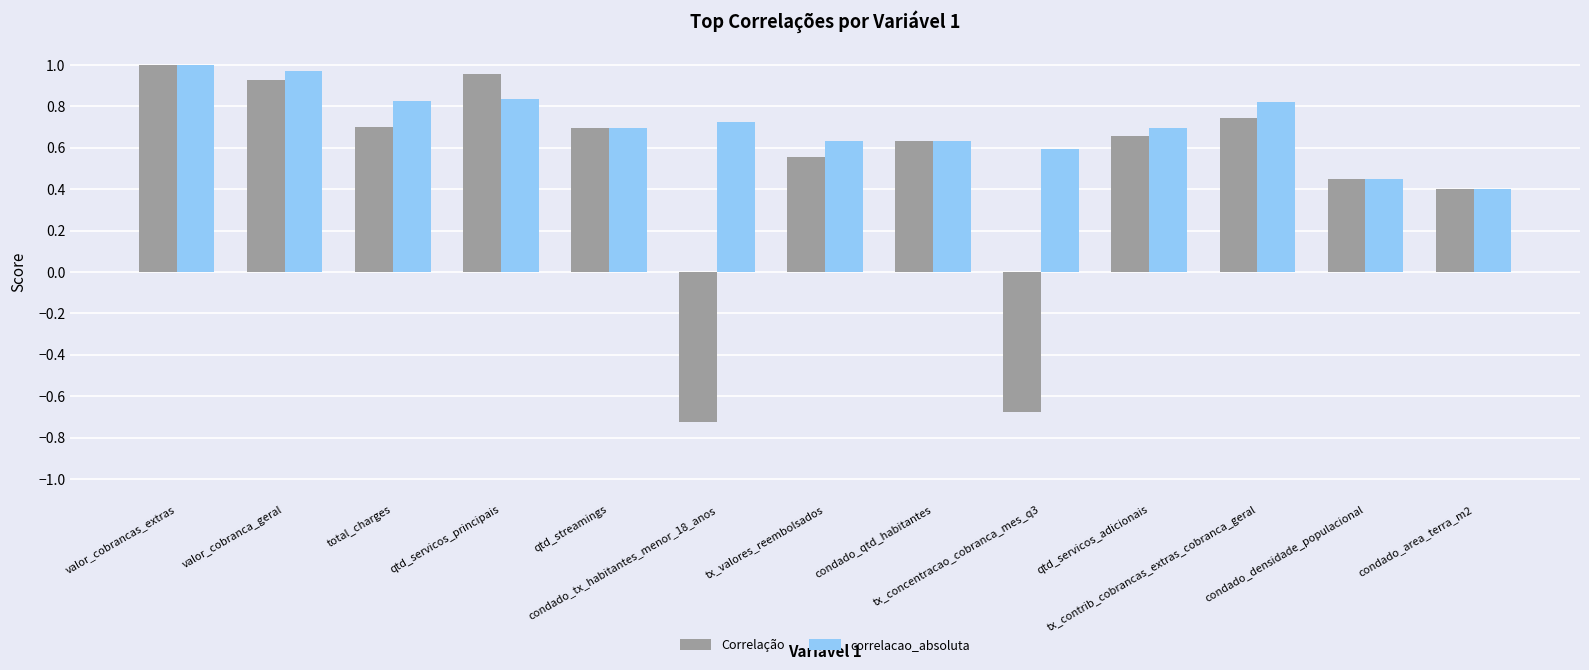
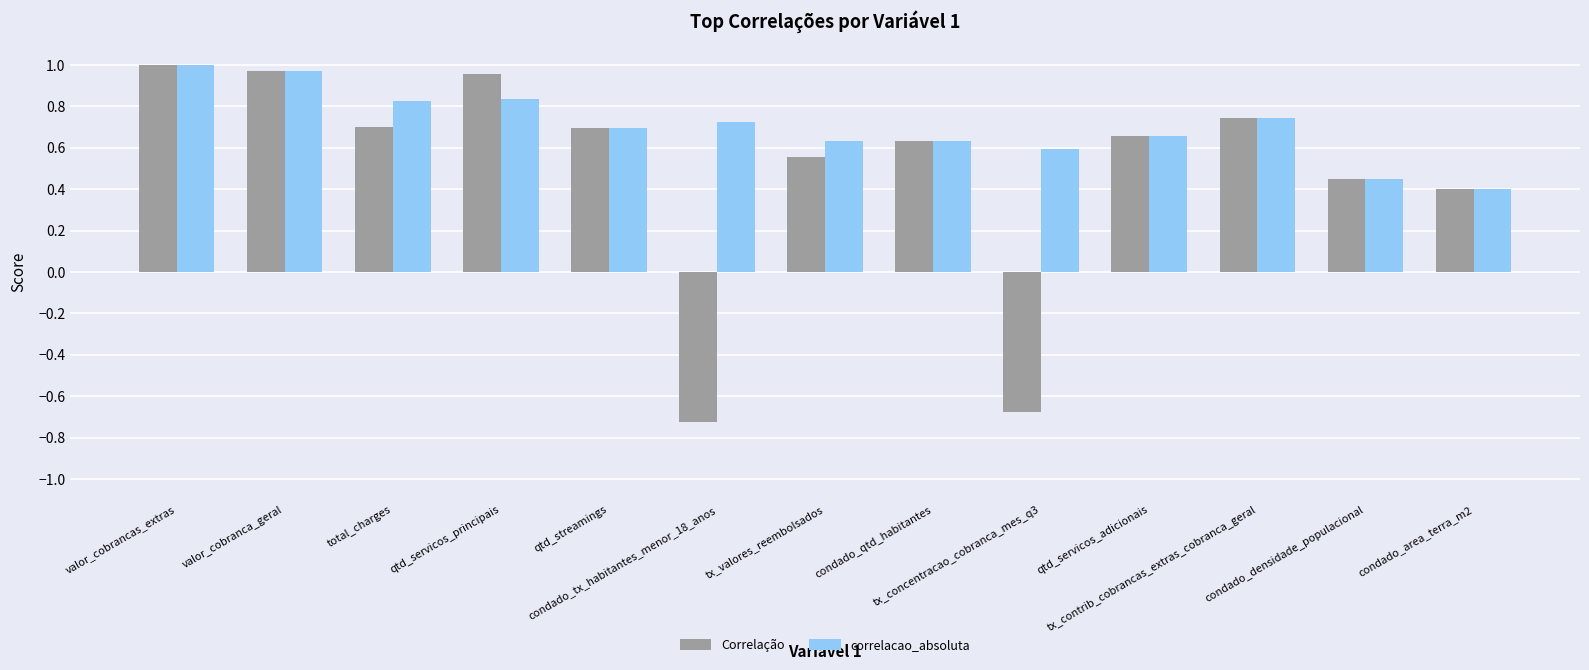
Correlação, valor_cobranca_geral: 0.93 -> 0.97
correlacao_absoluta, qtd_servicos_adicionais: 0.70 -> 0.66
correlacao_absoluta, tx_contrib_cobrancas_extras_cobranca_geral: 0.82 -> 0.75
